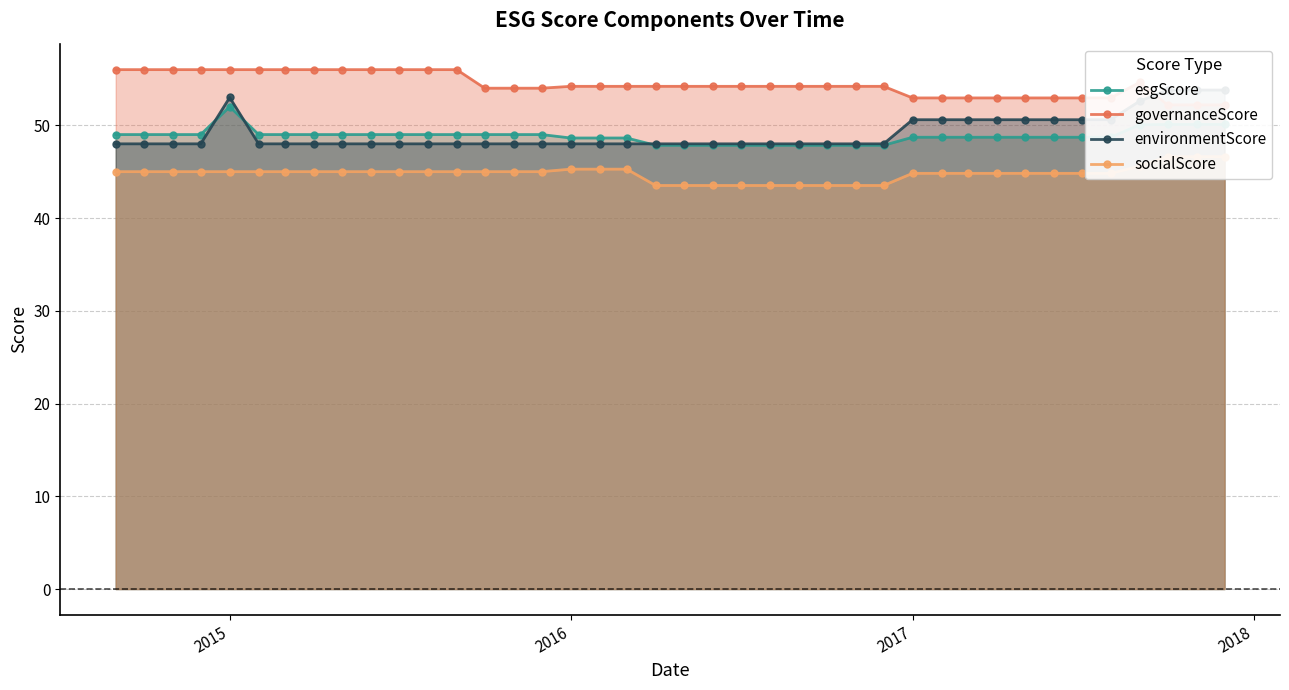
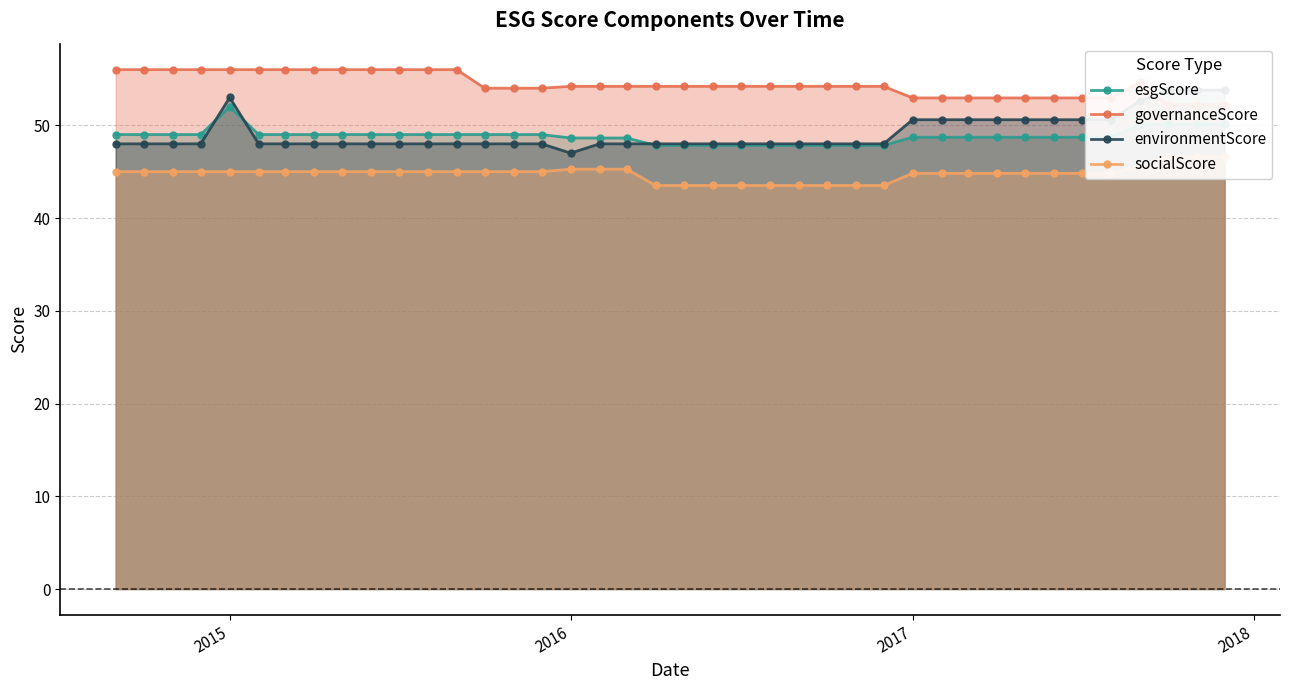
environmentScore, 2016: 48 -> 47
